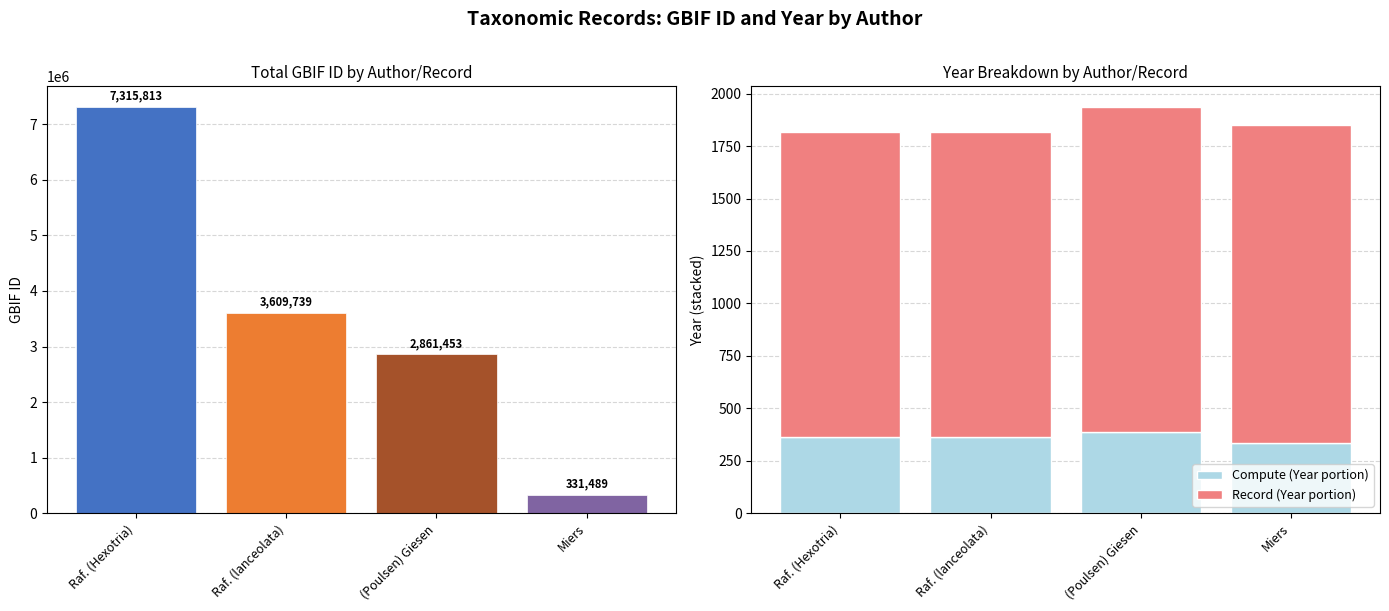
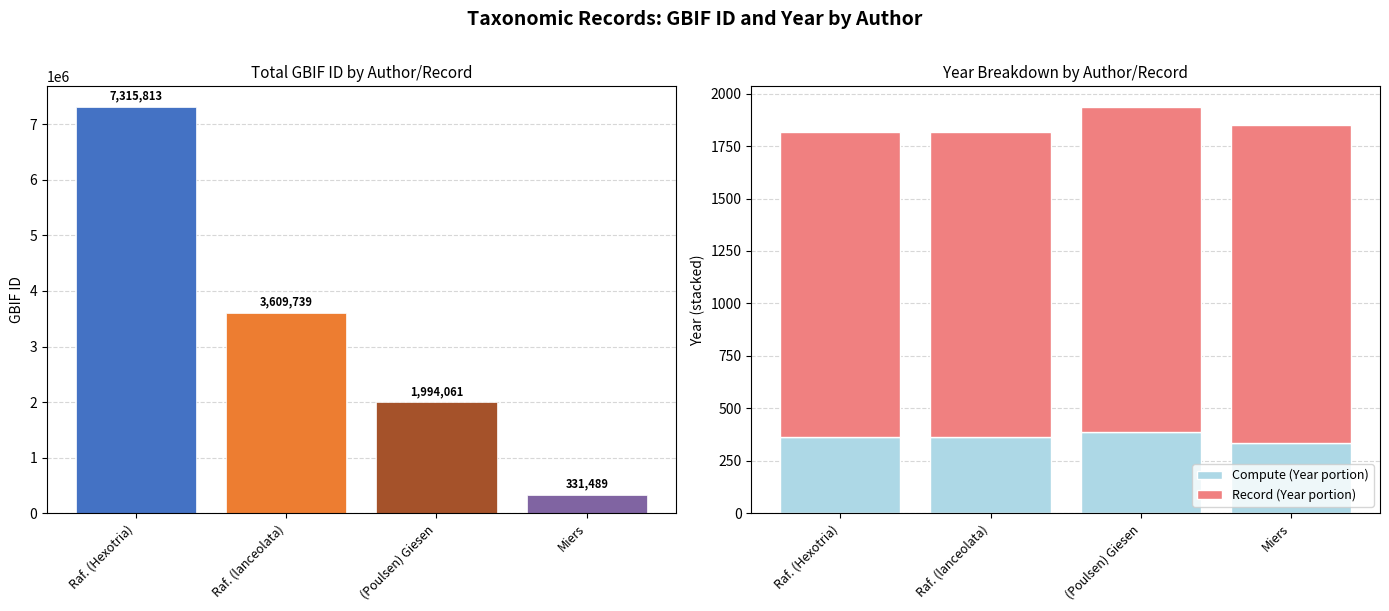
Total GBIF ID by Author/Record, (Poulsen) Giesen: 2,861,453 -> 1,994,061
